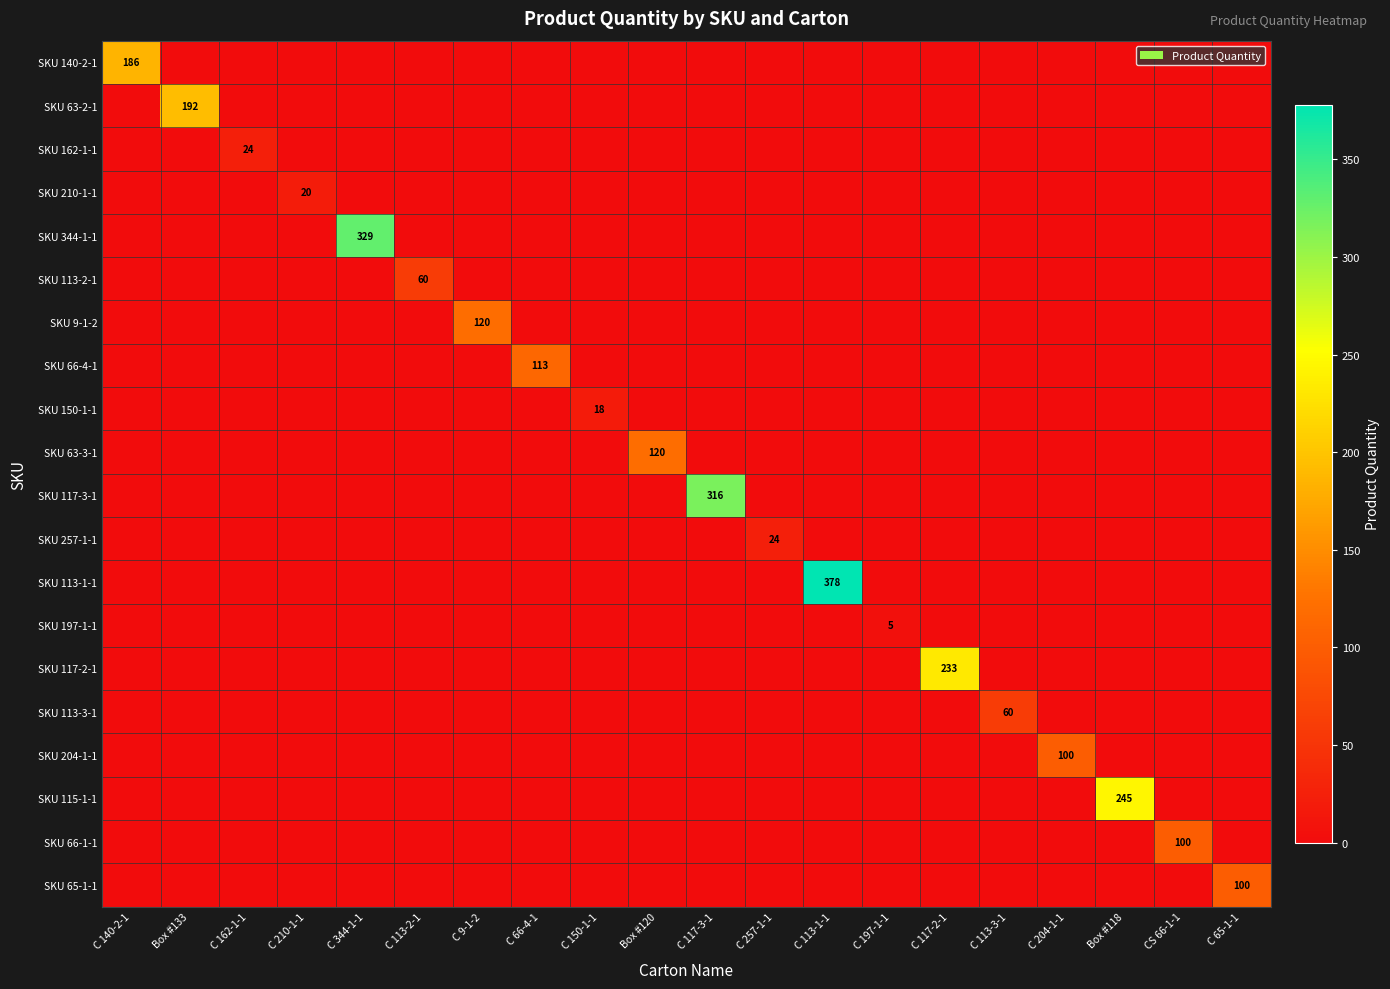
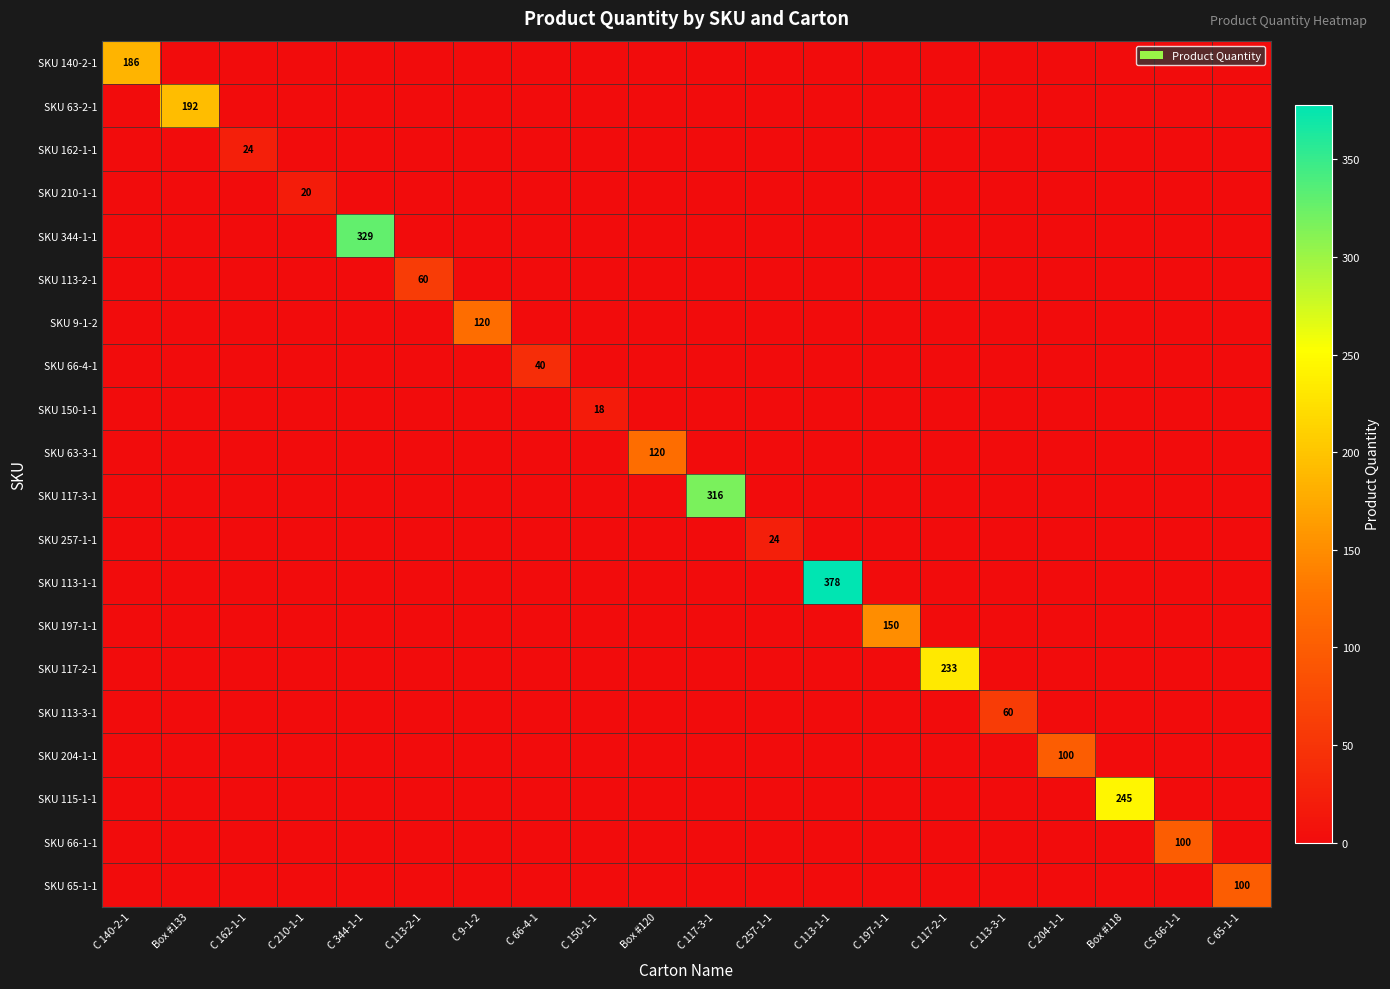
SKU 66-4-1, C 66-4-1: 113 -> 40
SKU 197-1-1, C 197-1-1: 5 -> 150
